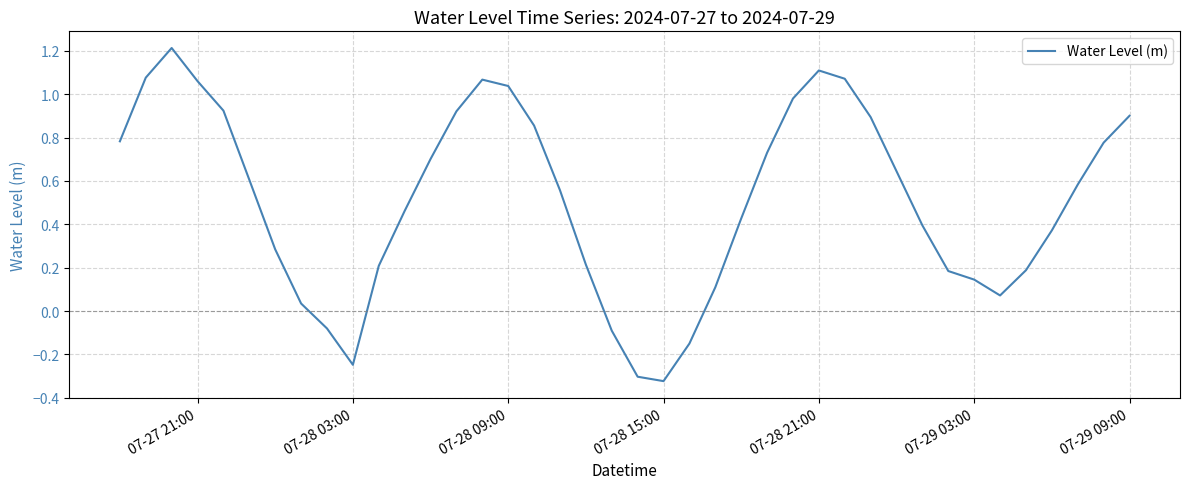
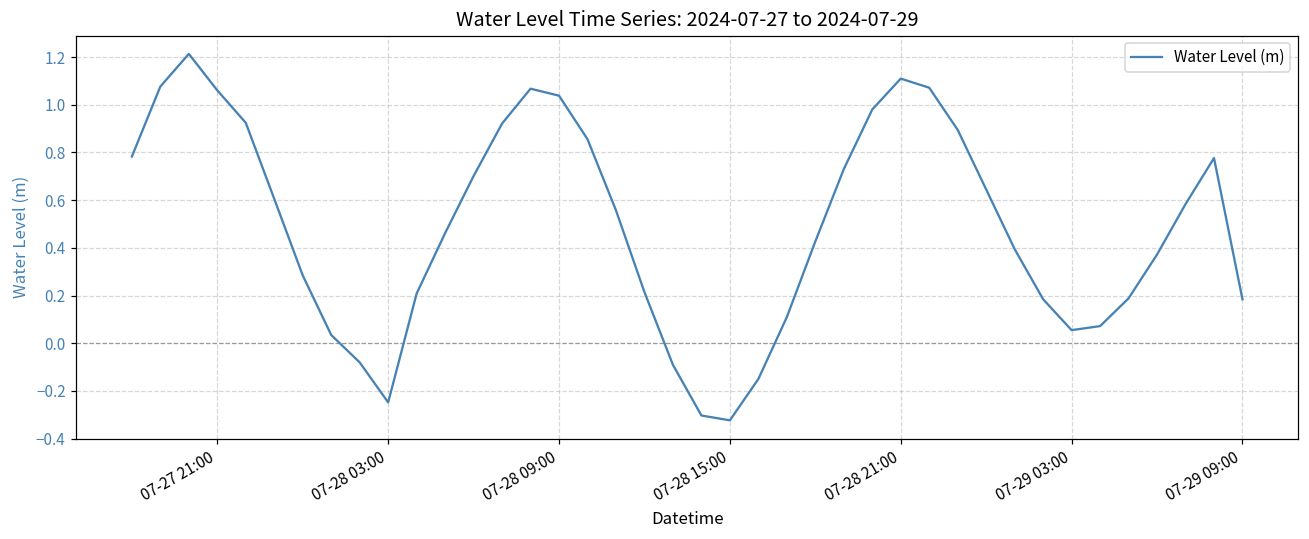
07-29 03:00: 0.14 -> 0.05
07-29 09:00: 0.90 -> 0.18
